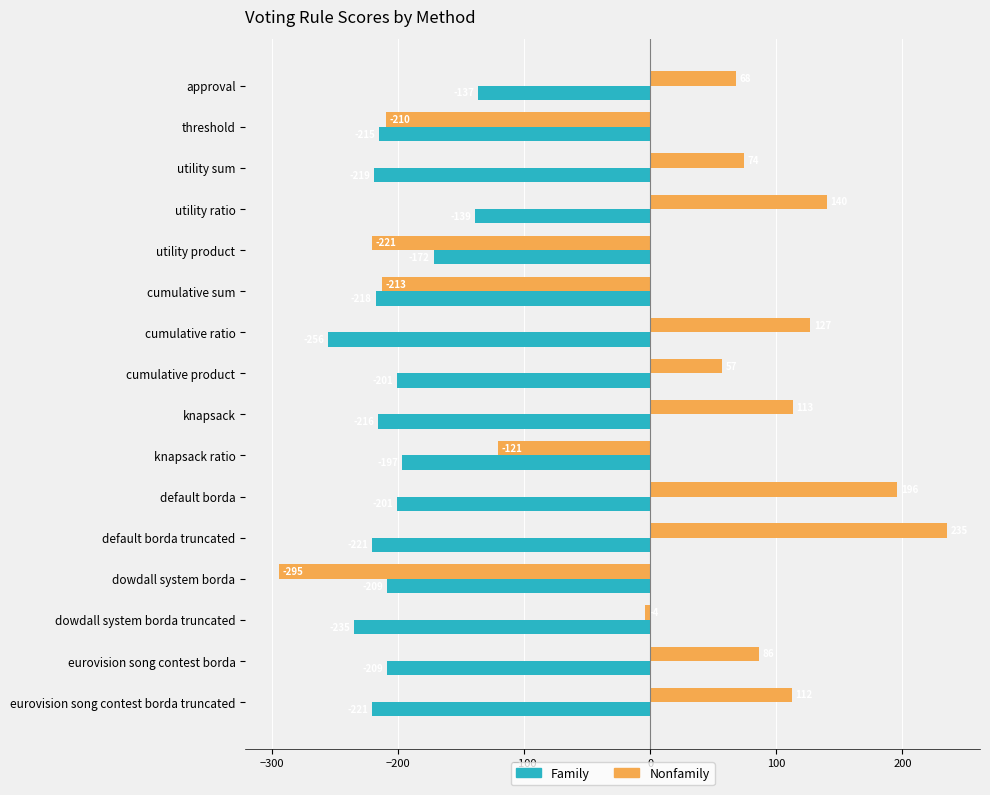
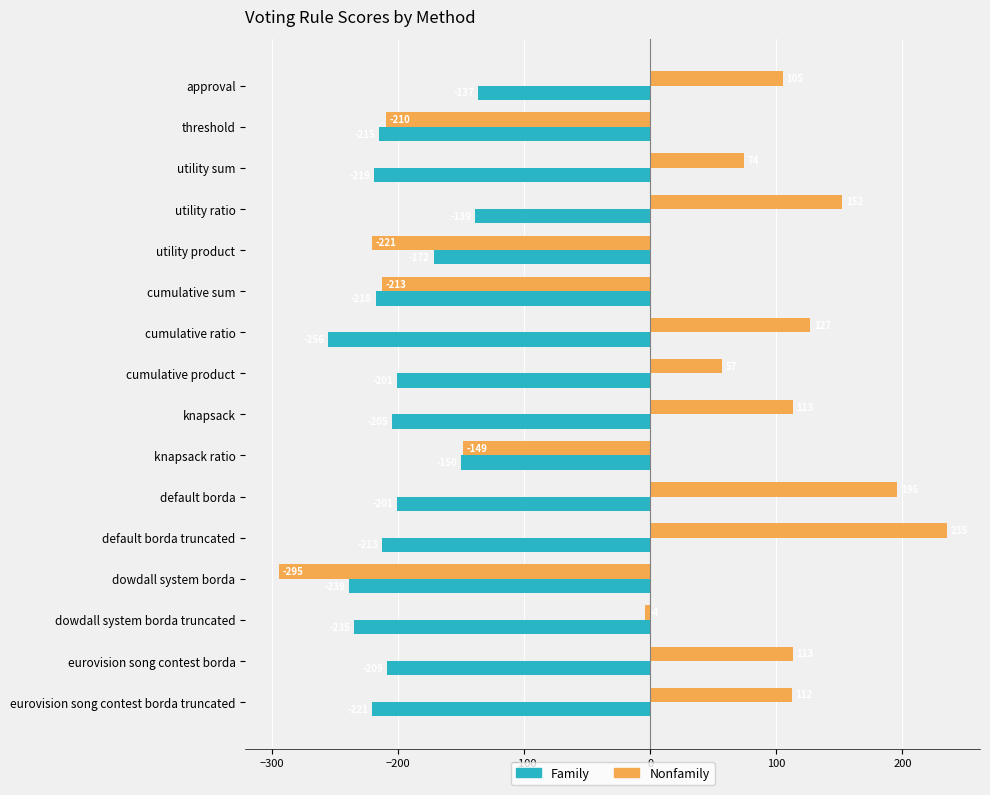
Nonfamily, approval: 68 -> 105
Nonfamily, utility ratio: 140 -> 152
Family, knapsack: -216 -> -205
Nonfamily, knapsack ratio: -121 -> -149
Family, knapsack ratio: -197 -> -150
Family, default borda truncated: -221 -> -213
Family, dowdall system borda: -209 -> -239
Nonfamily, eurovision song contest borda: 86 -> 113
